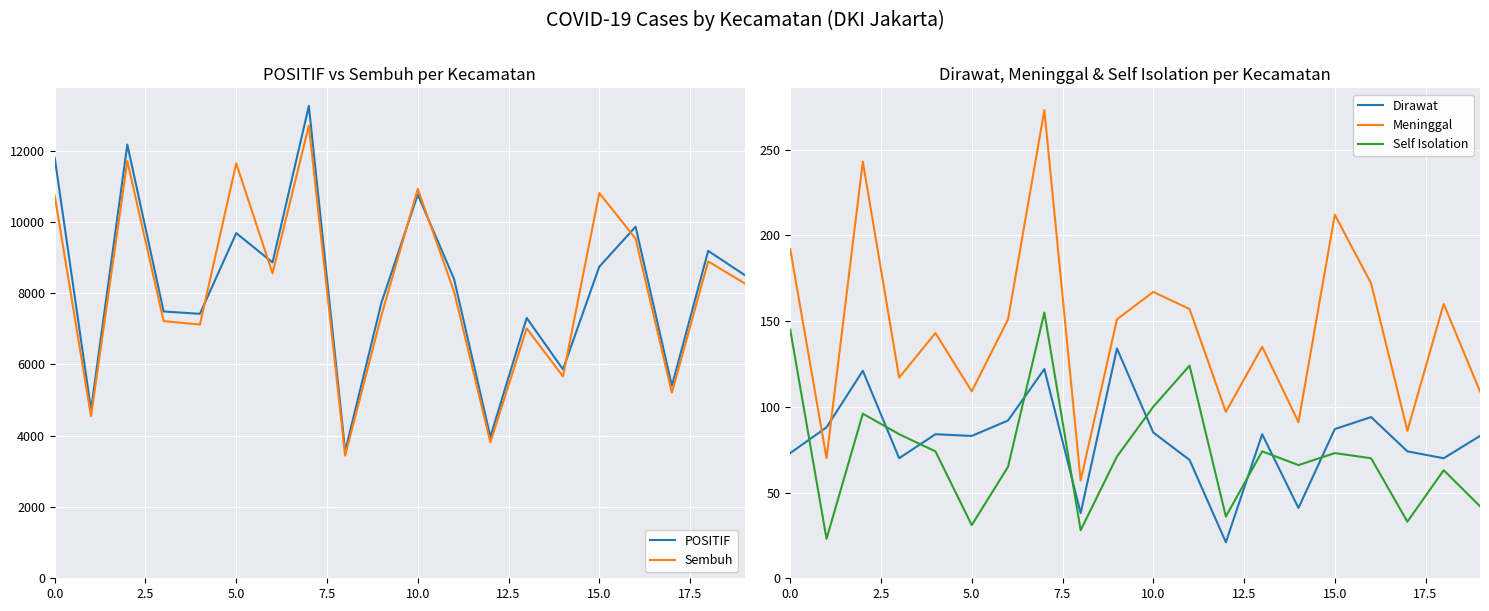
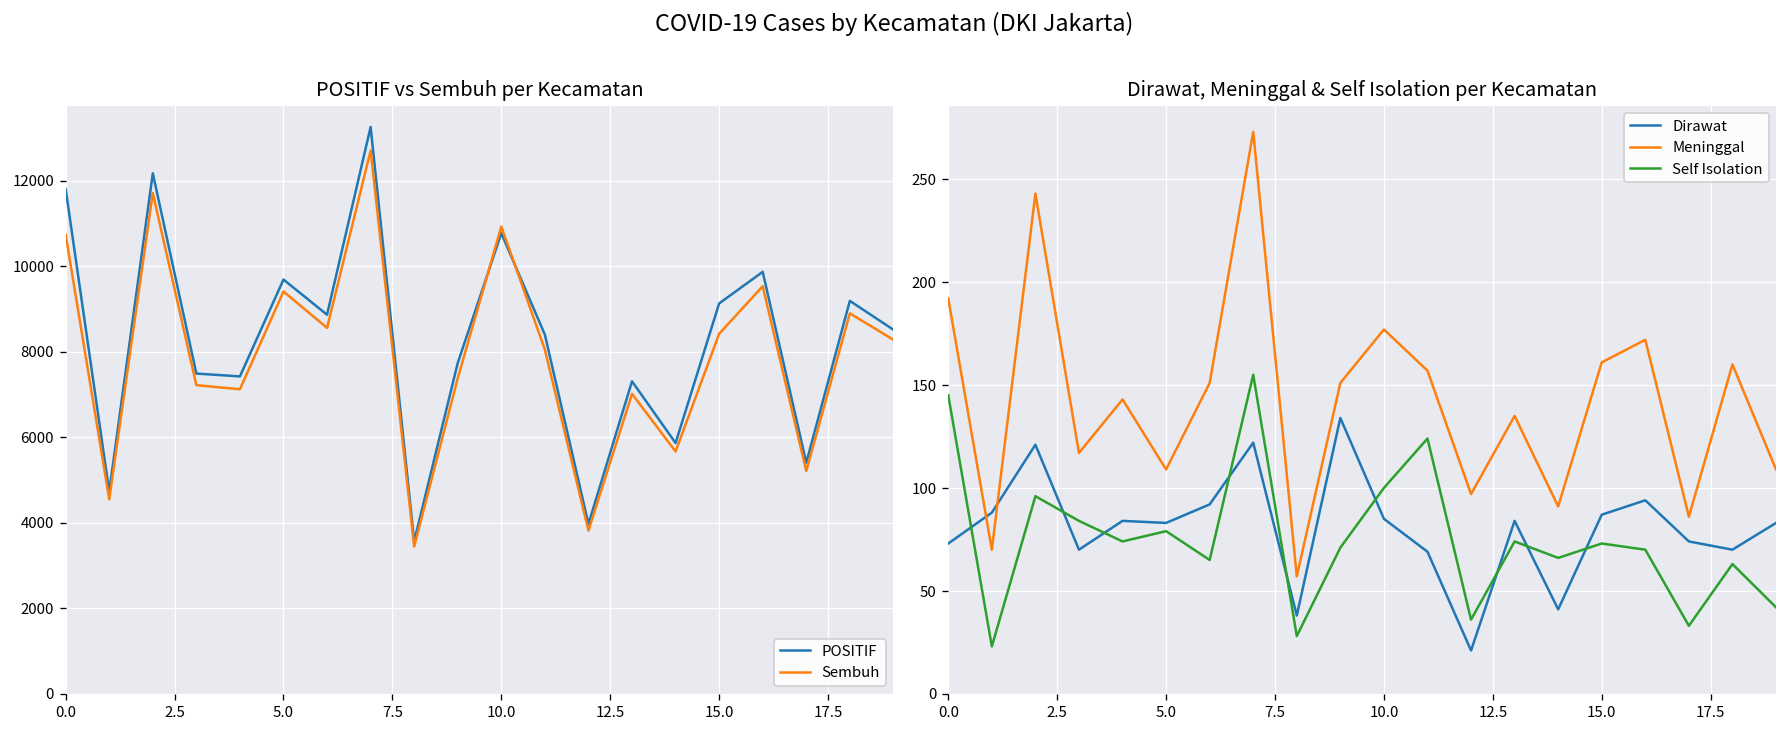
POSITIF vs Sembuh per Kecamatan, Sembuh, 5.0: 11600 -> 9400
POSITIF vs Sembuh per Kecamatan, POSITIF, 15.0: 8700 -> 9100
POSITIF vs Sembuh per Kecamatan, Sembuh, 15.0: 10800 -> 8400
Dirawat, Meninggal & Self Isolation per Kecamatan, Self Isolation, 5.0: 31 -> 79
Dirawat, Meninggal & Self Isolation per Kecamatan, Meninggal, 10.0: 167 -> 177
Dirawat, Meninggal & Self Isolation per Kecamatan, Meninggal, 15.0: 212 -> 161
